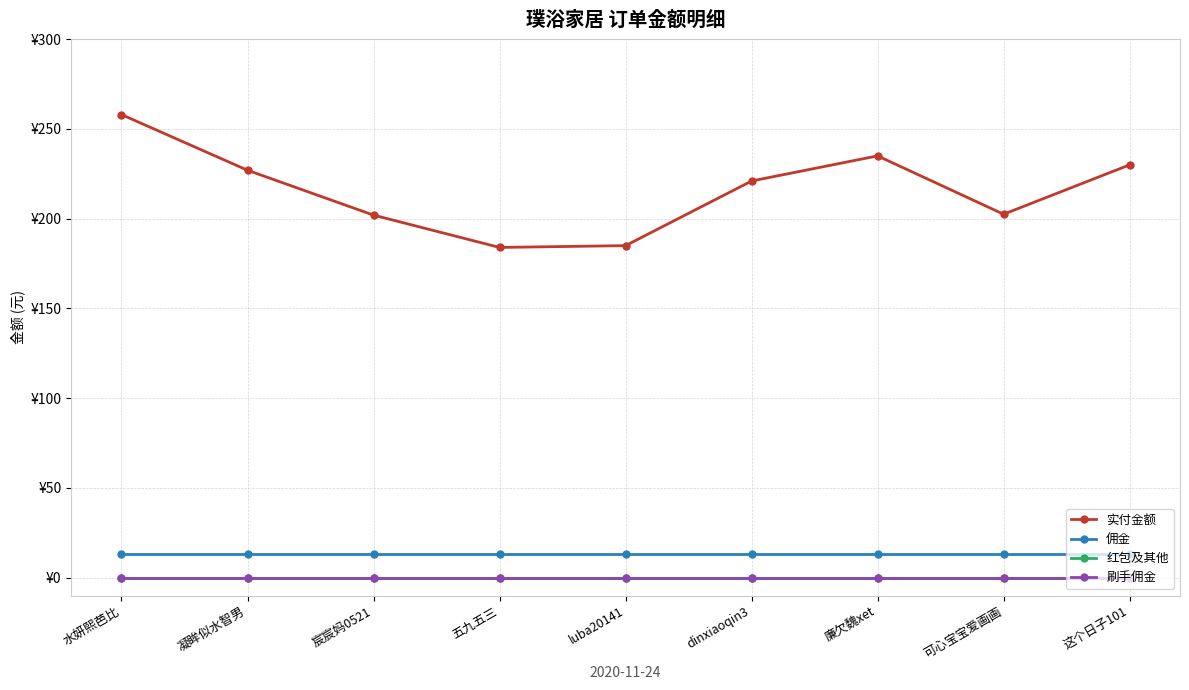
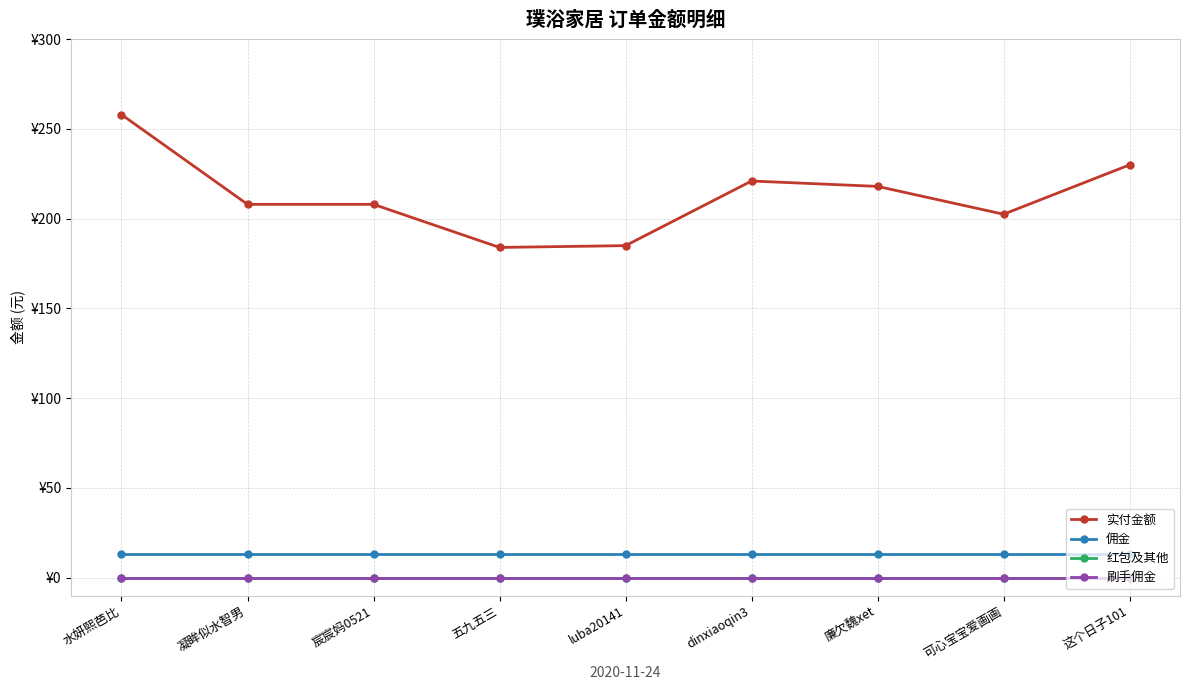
实付金额, 凝眸似水智男: ¥227 -> ¥208
实付金额, 宸宸妈0521: ¥202 -> ¥208
实付金额, 廉欠魏xet: ¥235 -> ¥218
